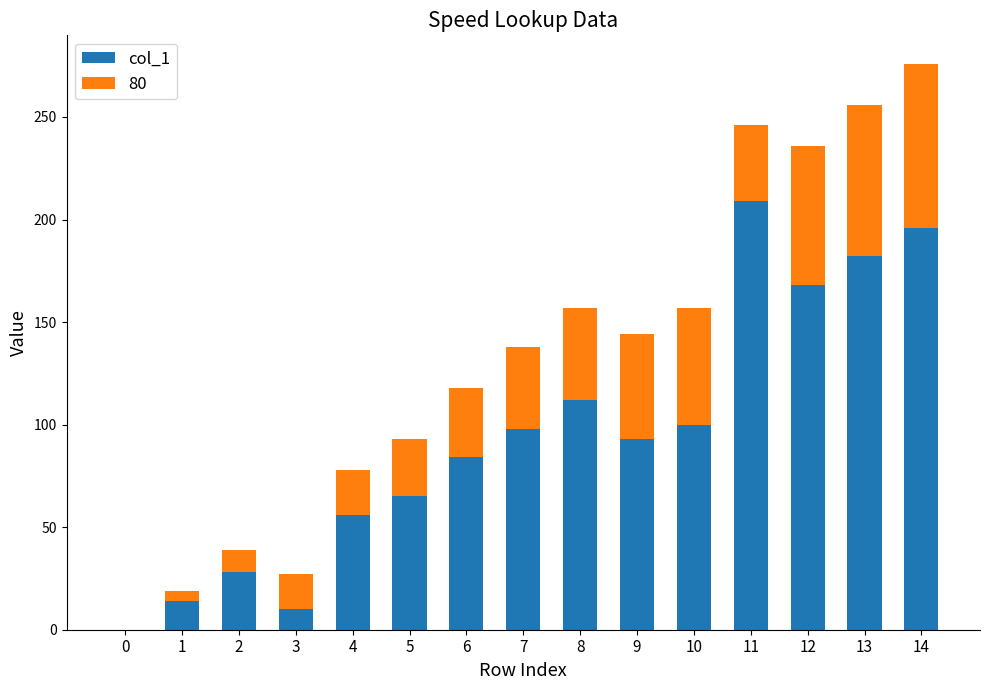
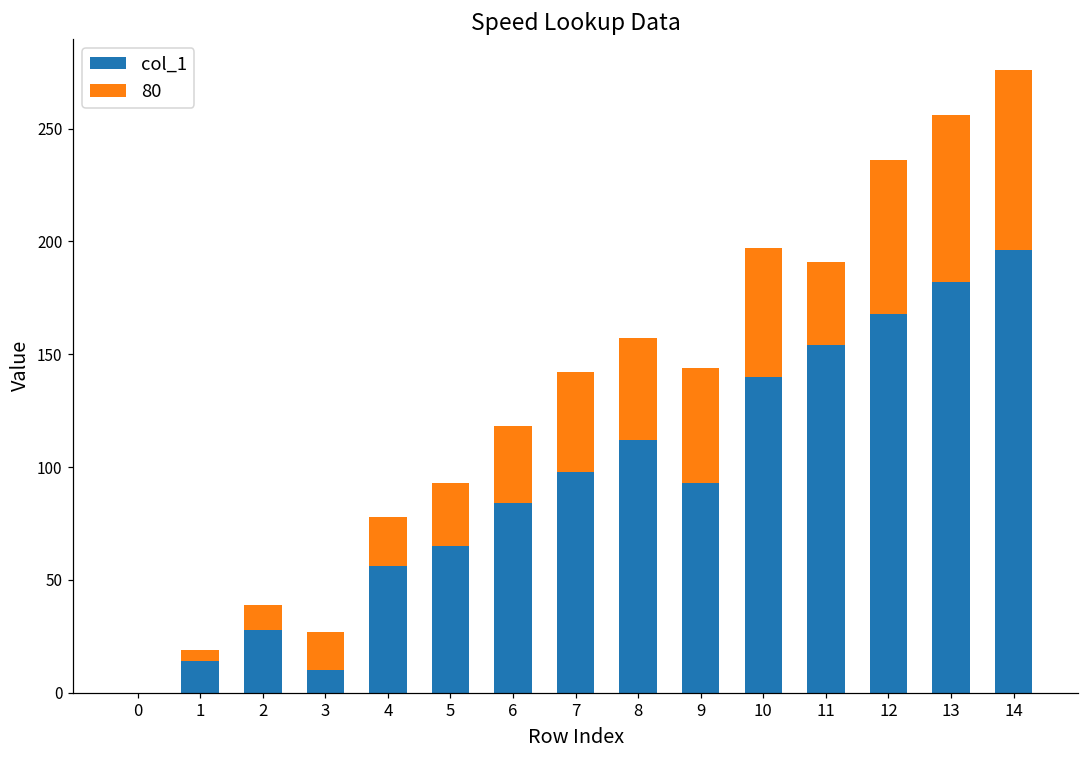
80, 7: 40 -> 44
col_1, 10: 100 -> 140
col_1, 11: 209 -> 154
